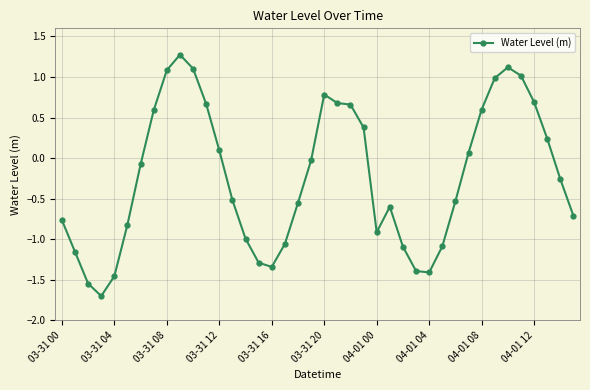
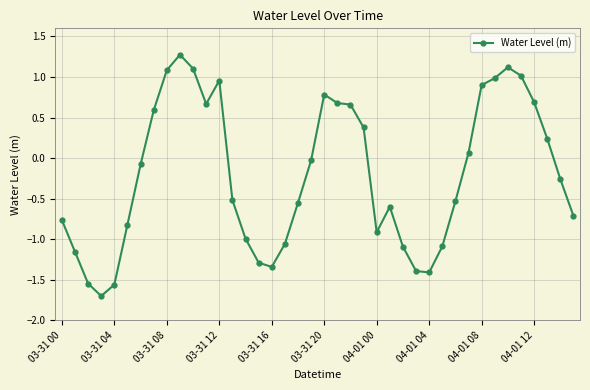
03-31 04: -1.5 -> -1.6
03-31 12: 0.1 -> 1.0
04-01 08: 0.6 -> 0.9
